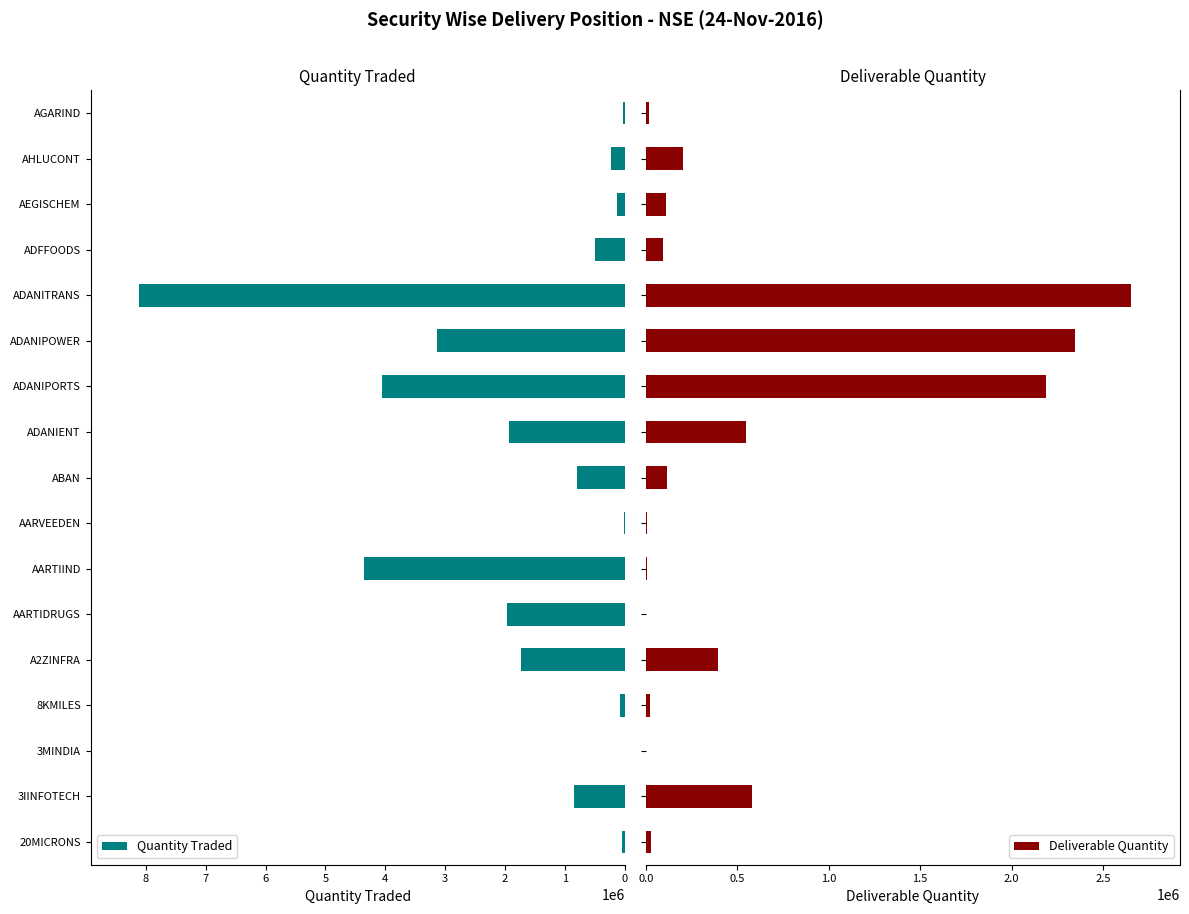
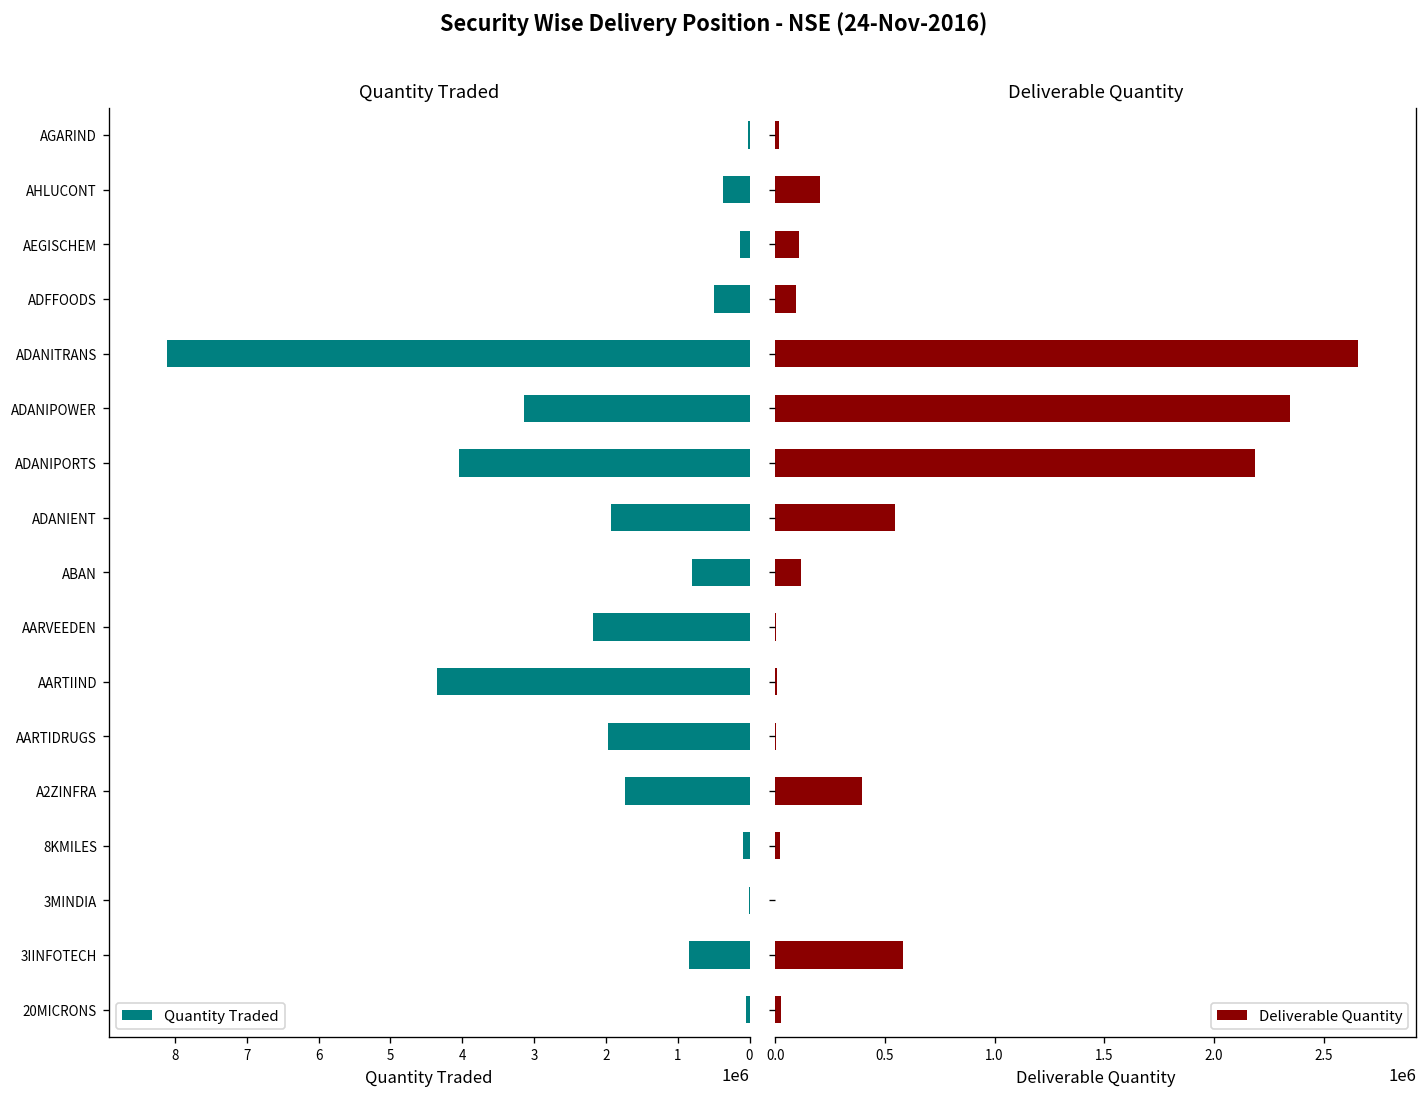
Quantity Traded, AHLUCONT: 200000 -> 400000
Quantity Traded, AARVEEDEN: 0 -> 2200000
